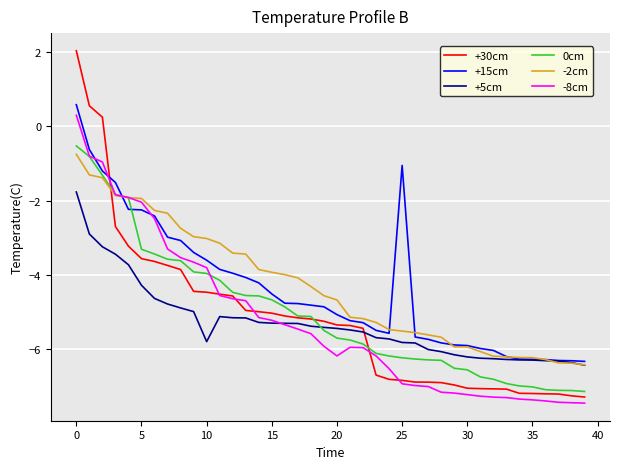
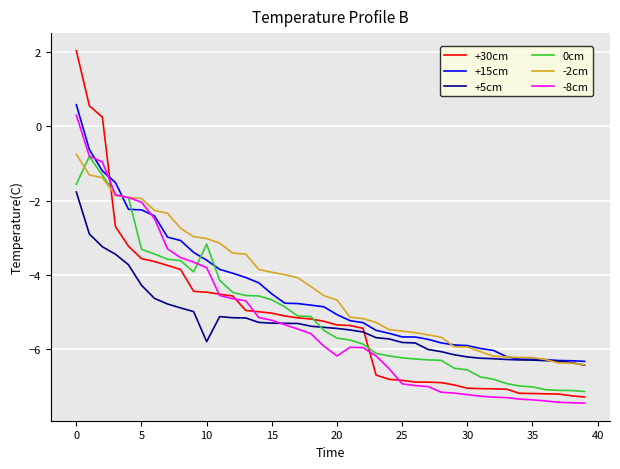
0cm, 0: -0.5 -> -1.6
0cm, 10: -4.0 -> -3.2
+15cm, 25: -1.1 -> -5.7
